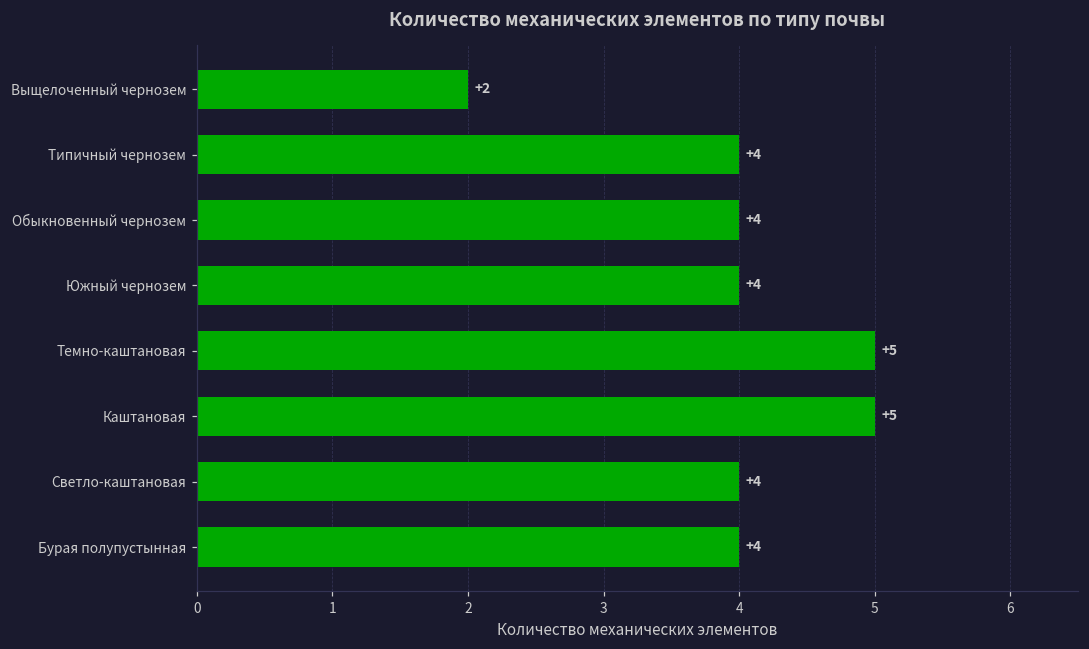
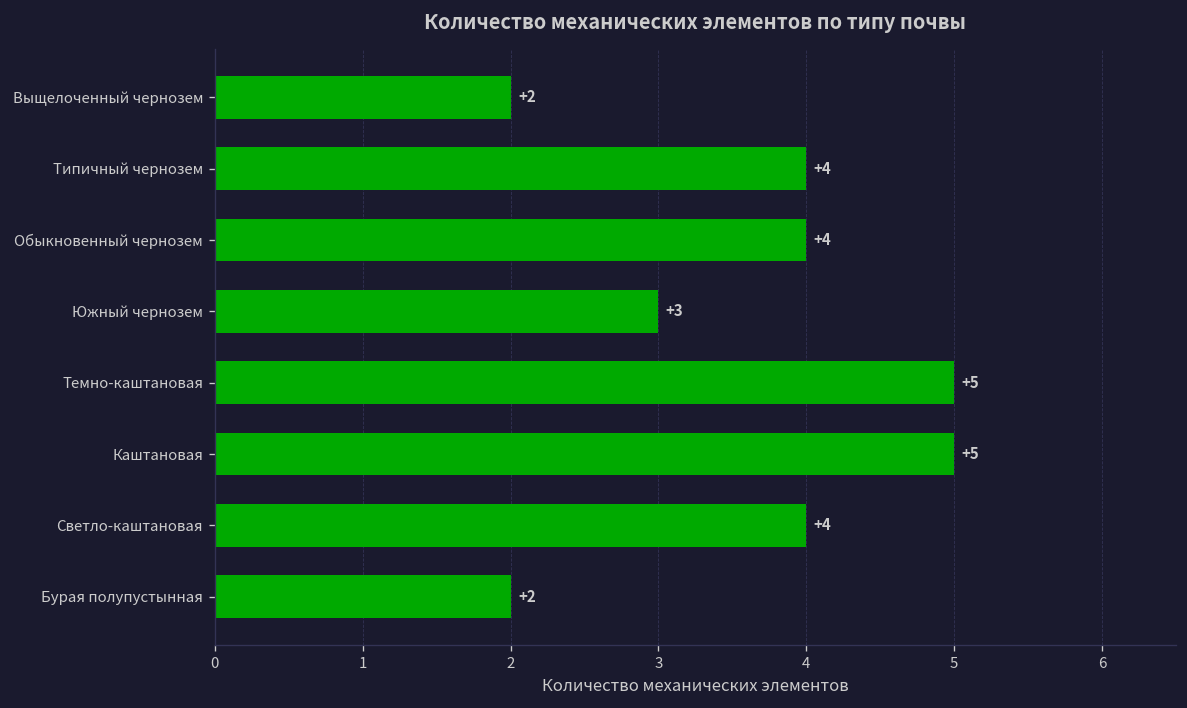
Южный чернозем: +4 -> +3
Бурая полупустынная: +4 -> +2
